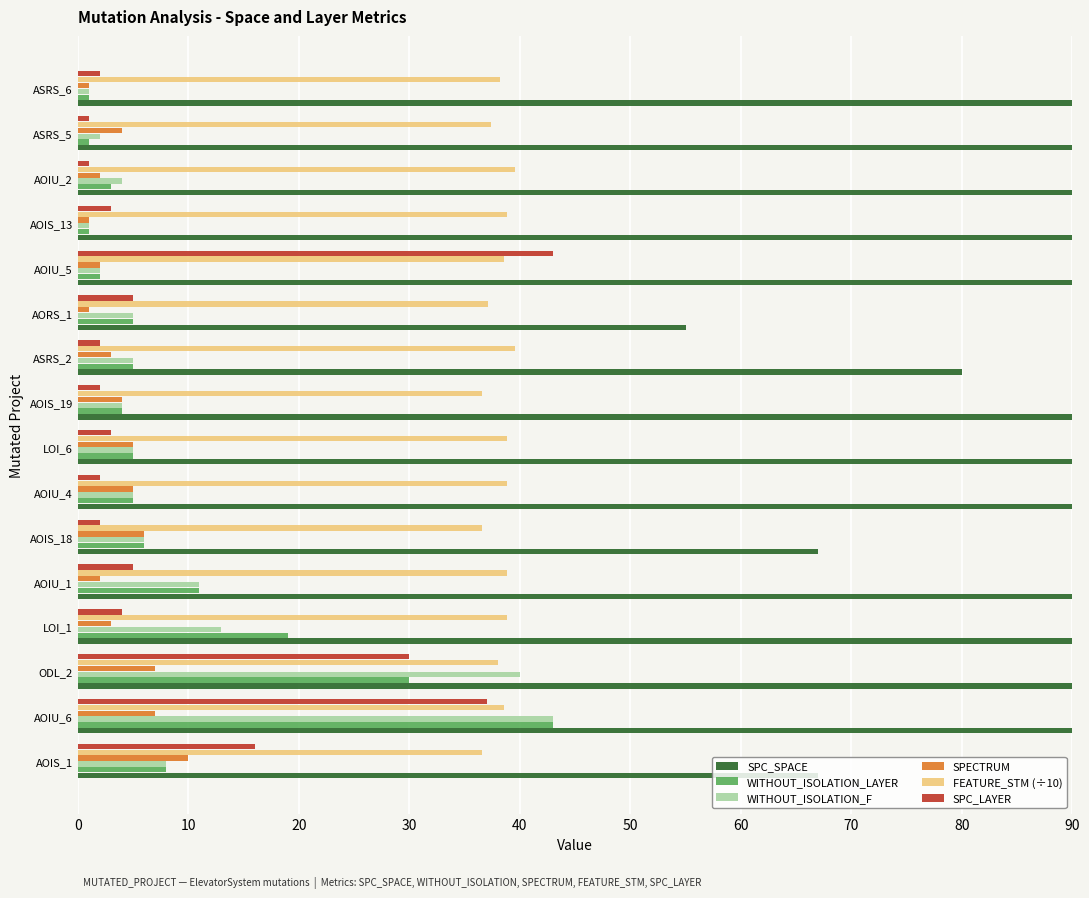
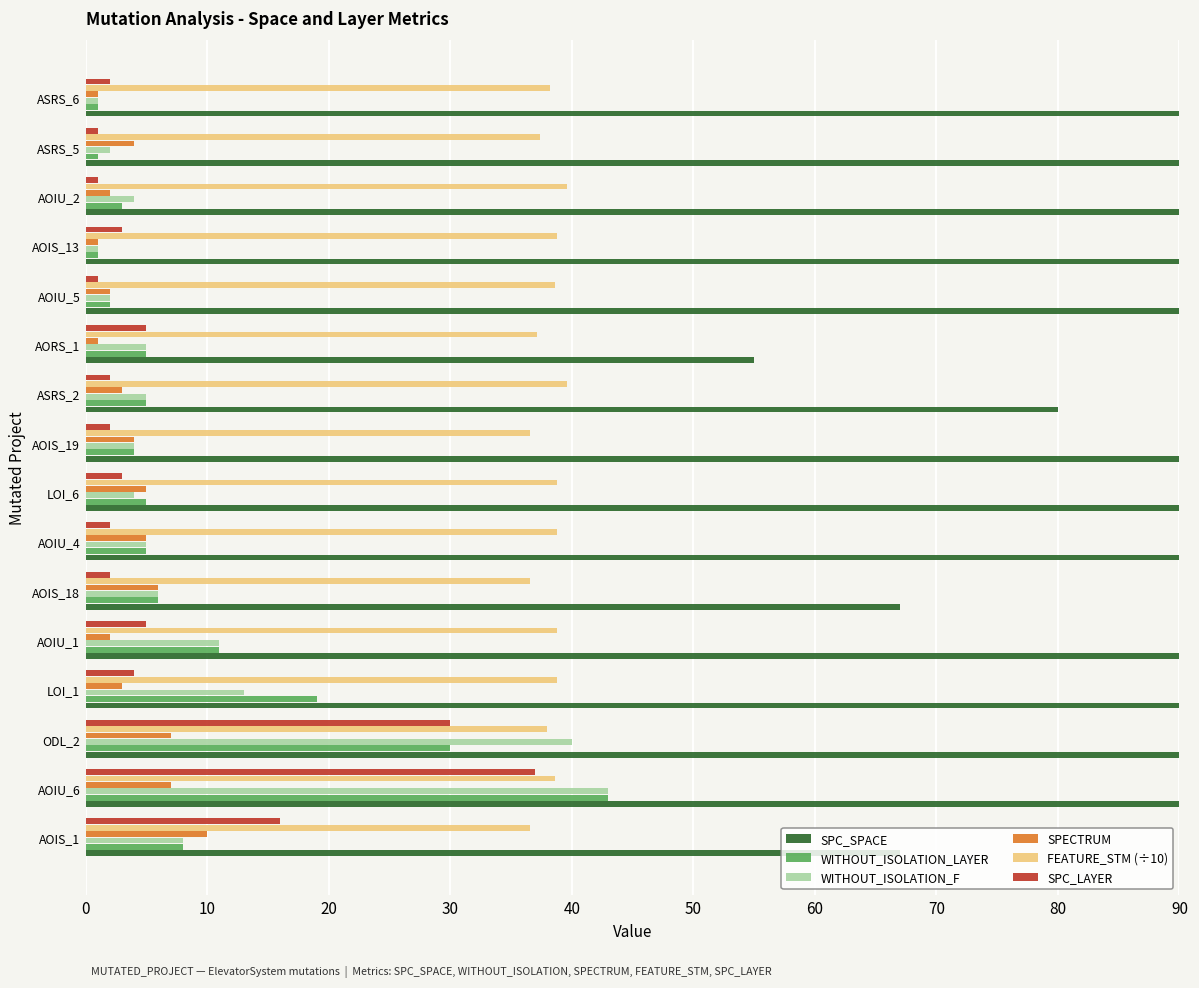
SPC_LAYER, AOIU_5: 43 -> 1
WITHOUT_ISOLATION_F, LOI_6: 5 -> 4
